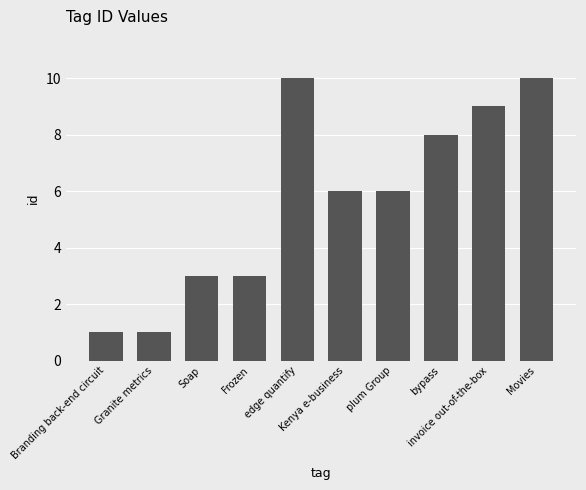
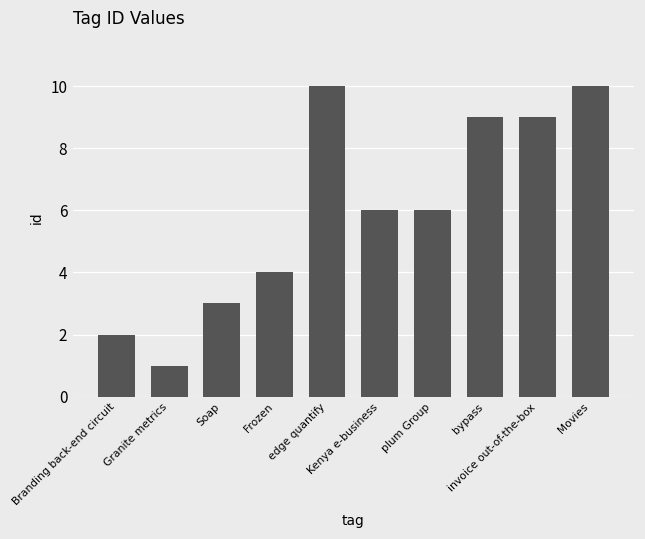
Branding back-end circuit: 1 -> 2
Frozen: 3 -> 4
bypass: 8 -> 9
